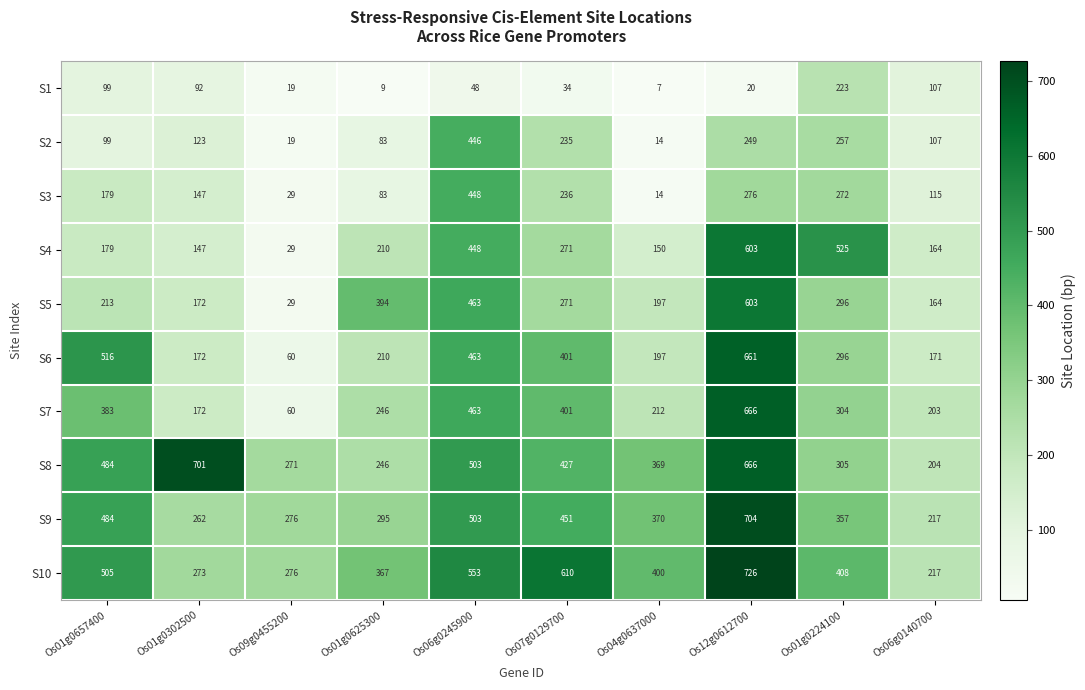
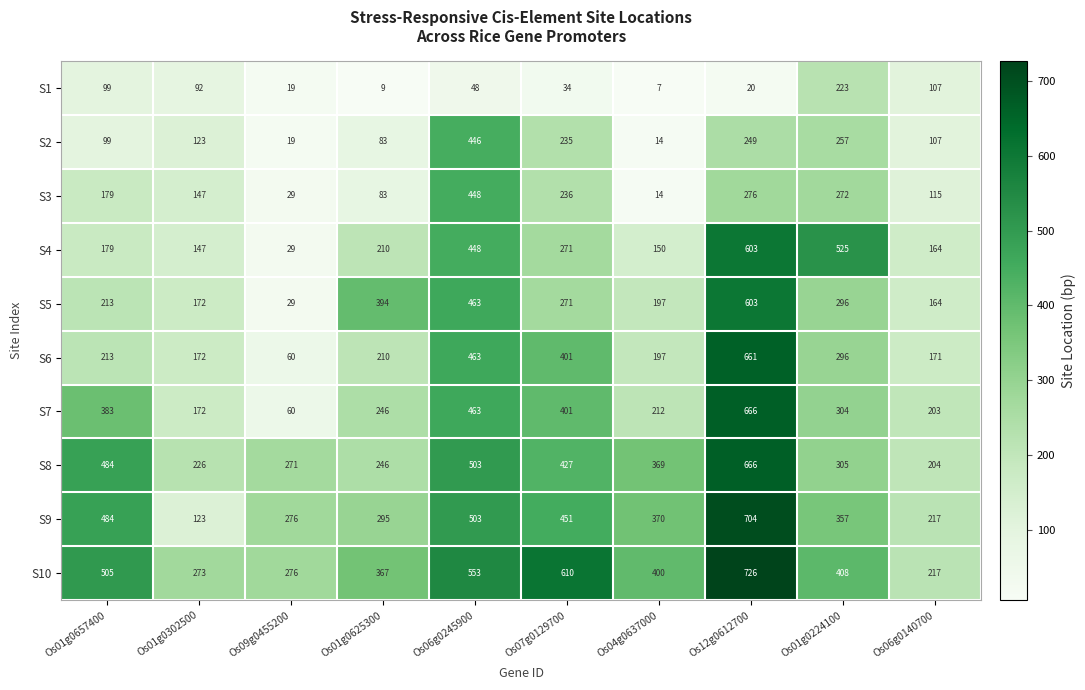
S6, Os01g0657400: 516 -> 213
S8, Os01g0302500: 701 -> 226
S9, Os01g0302500: 262 -> 123
